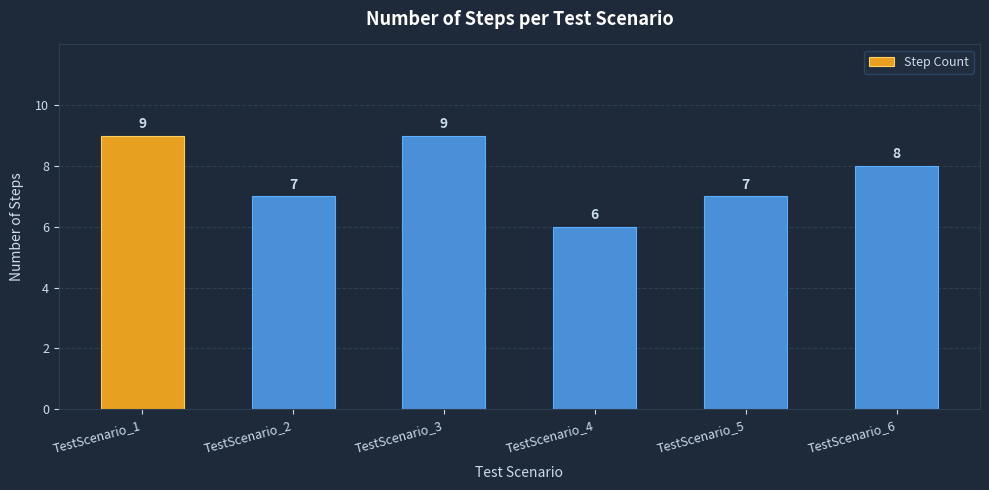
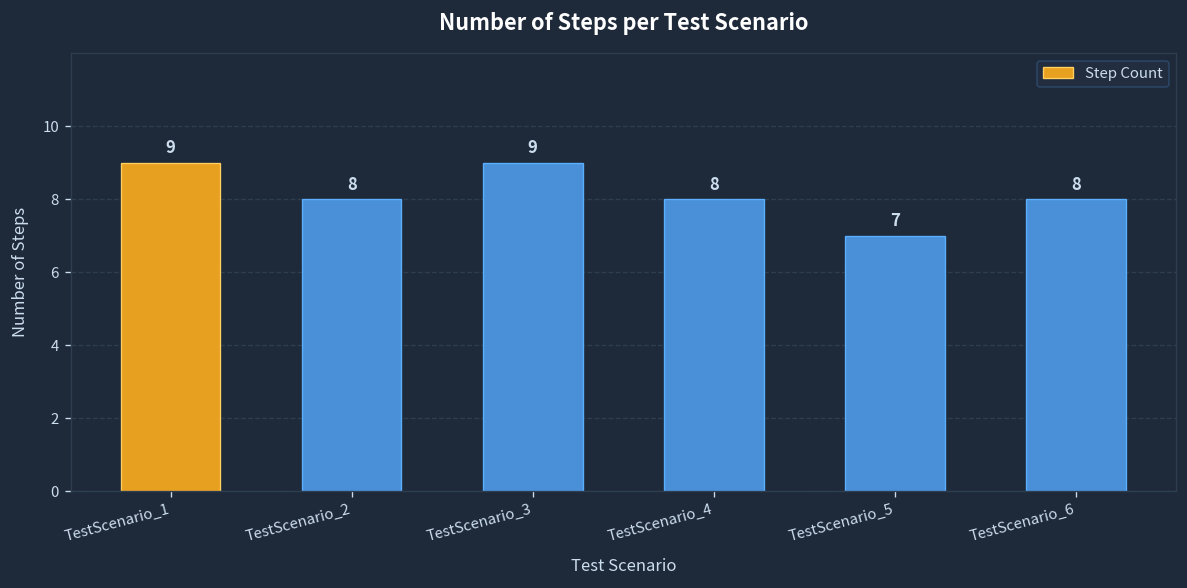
TestScenario_2: 7 -> 8
TestScenario_4: 6 -> 8
